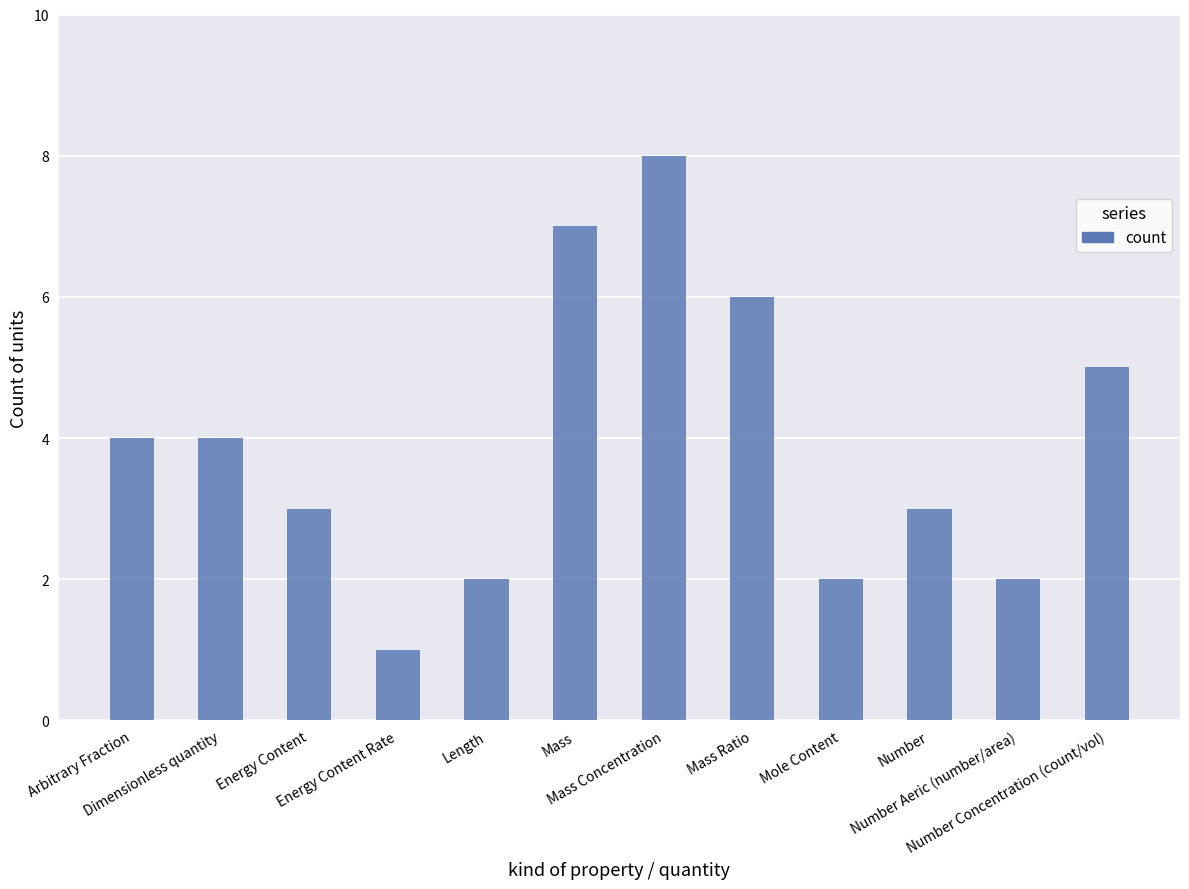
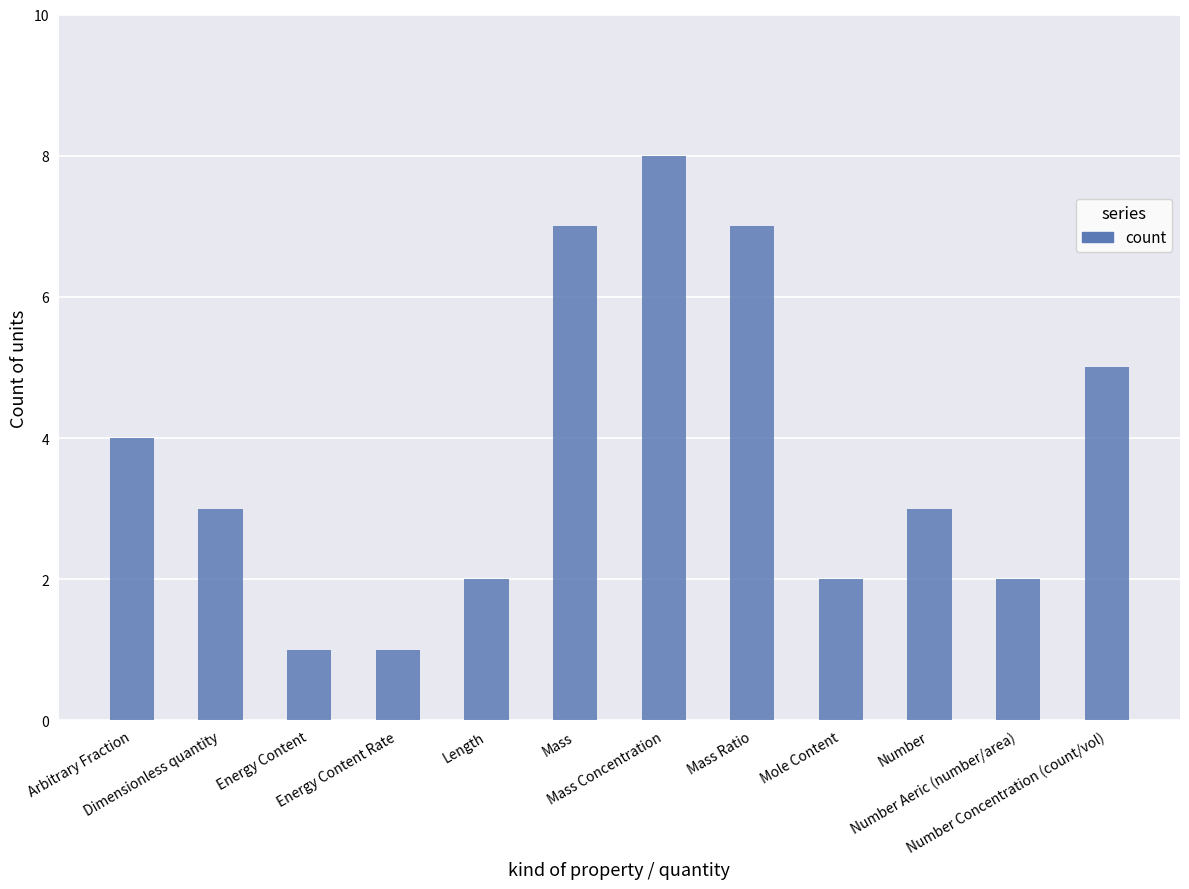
Dimensionless quantity: 4 -> 3
Energy Content: 3 -> 1
Mass Ratio: 6 -> 7
